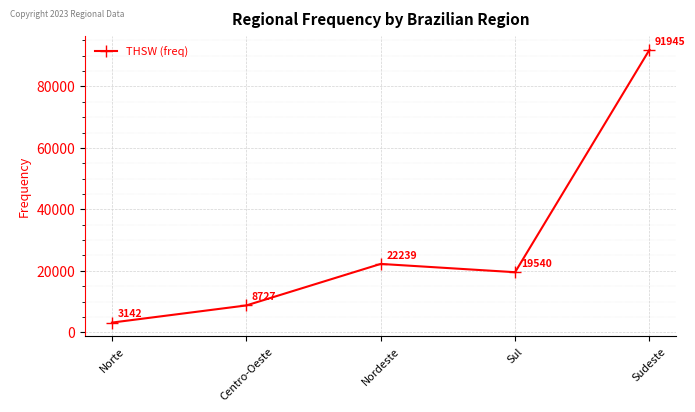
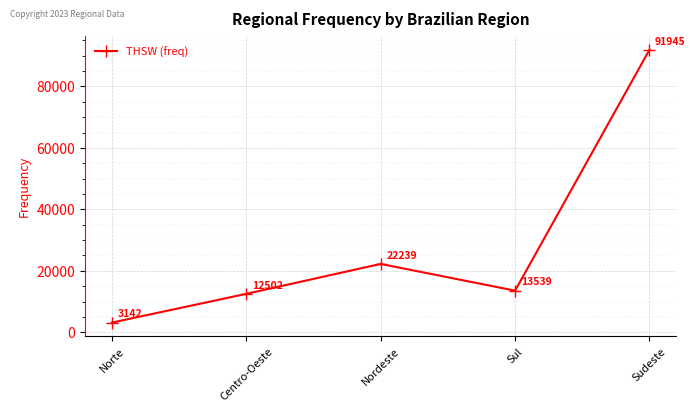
Centro-Oeste: 8727 -> 12502
Sul: 19540 -> 13539
